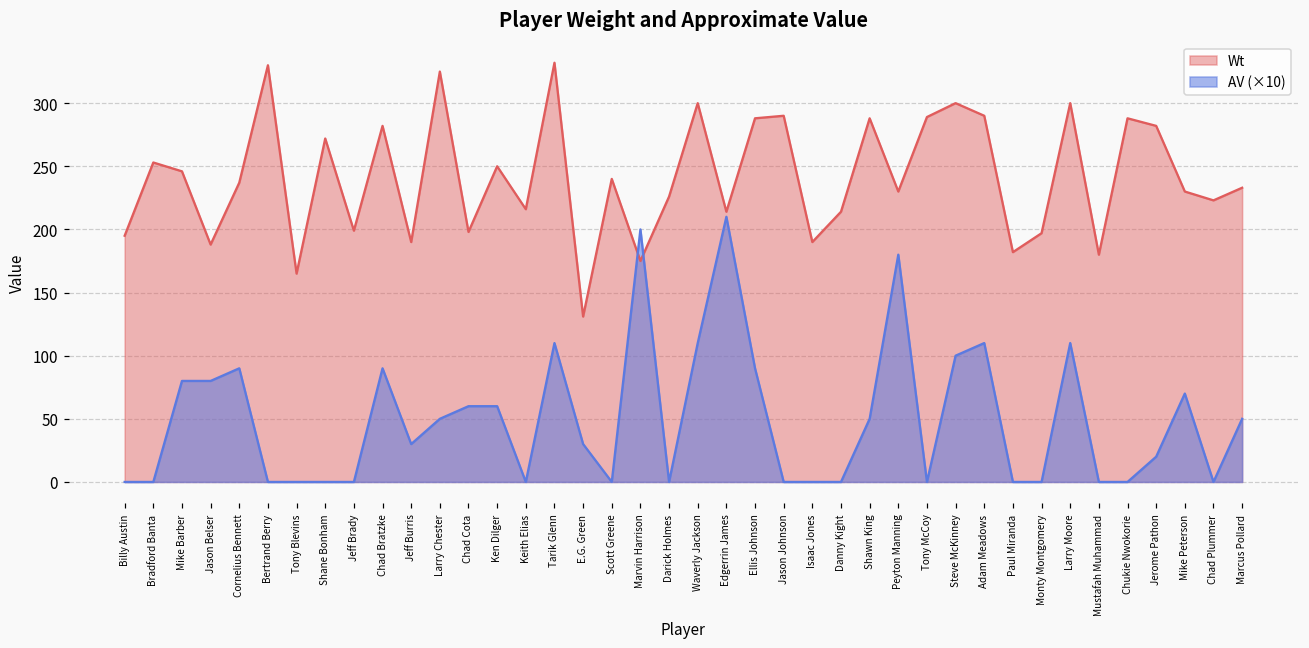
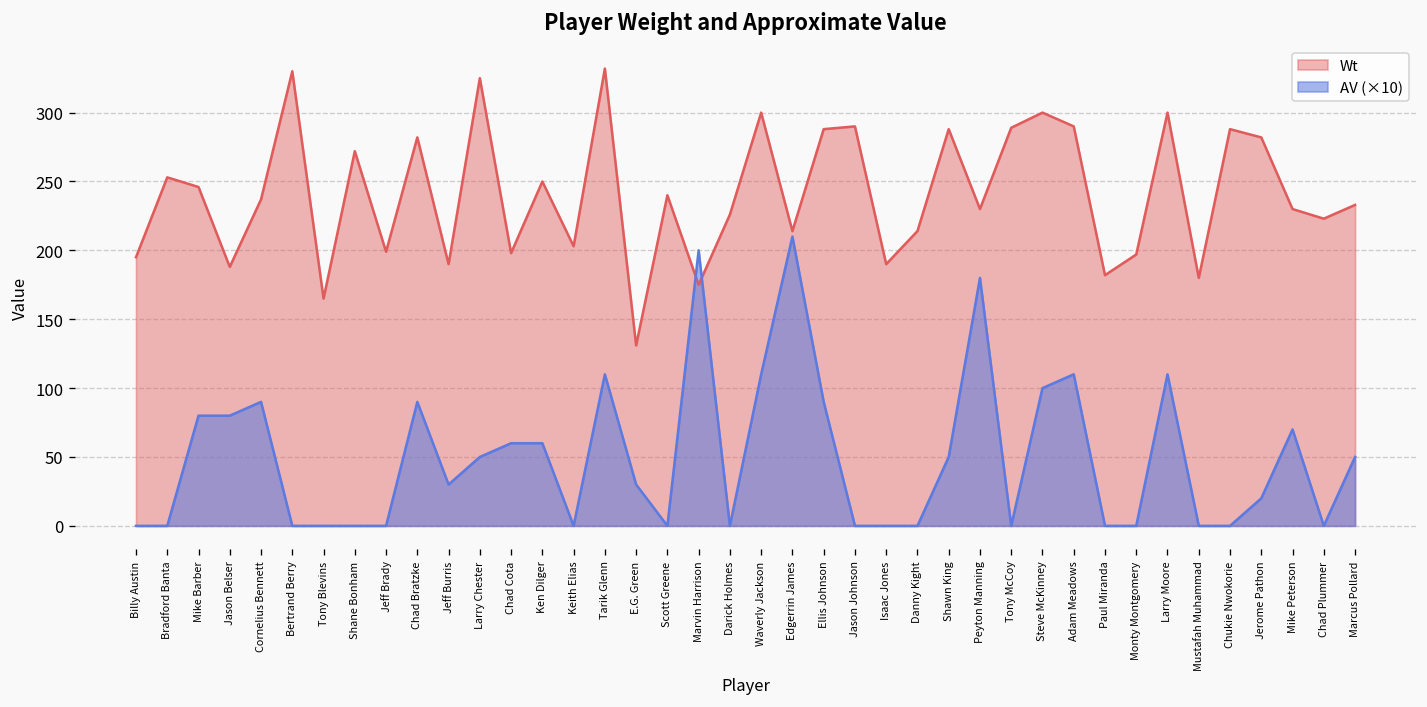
Wt, Keith Elias: 216 -> 203
